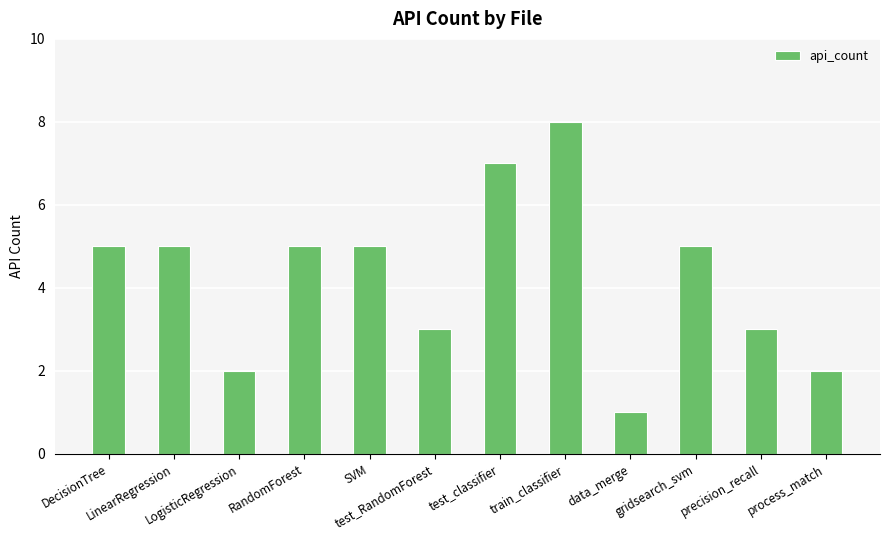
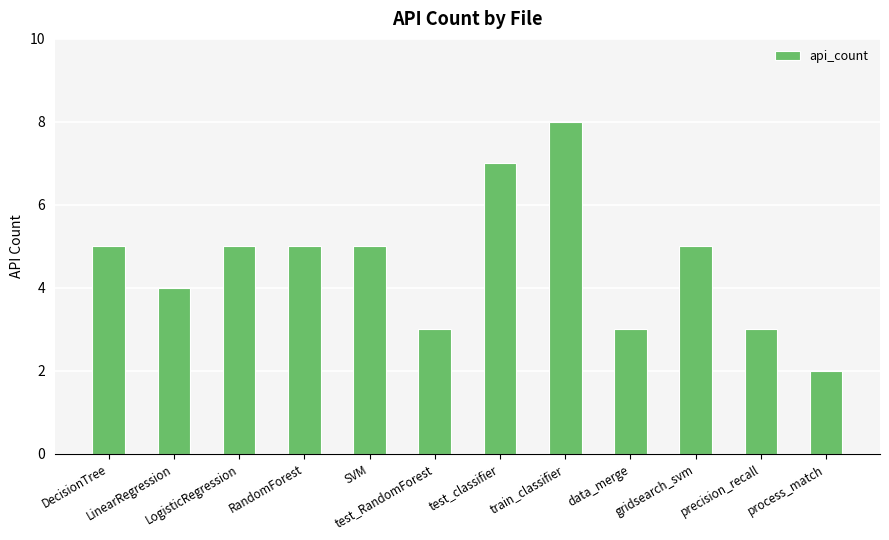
LinearRegression: 5 -> 4
LogisticRegression: 2 -> 5
data_merge: 1 -> 3
